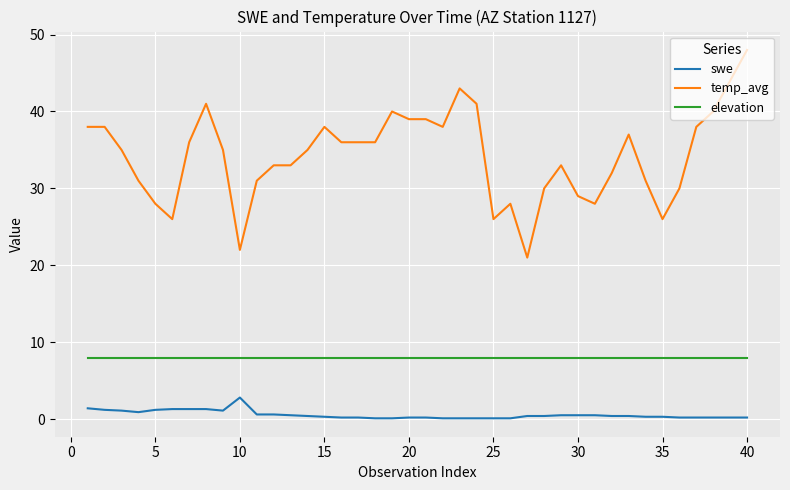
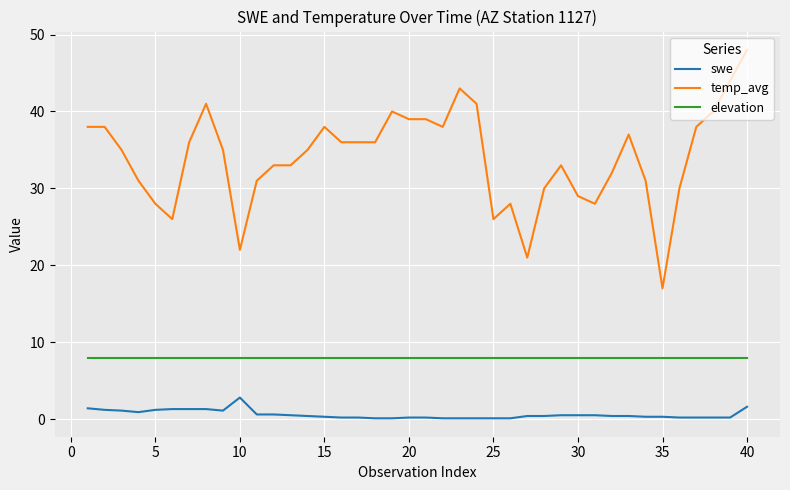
temp_avg, 35: 26 -> 17
swe, 40: 0 -> 2
